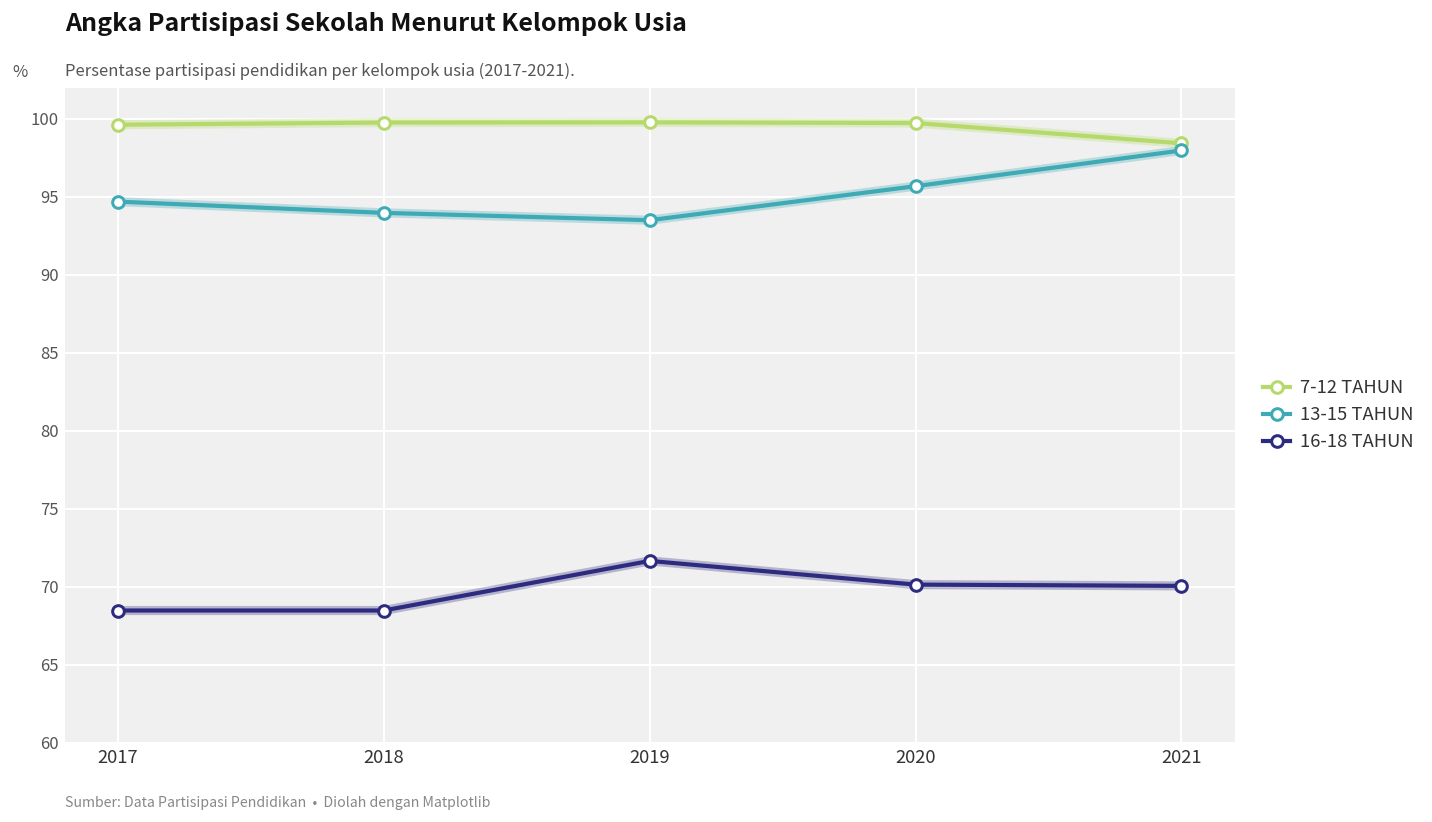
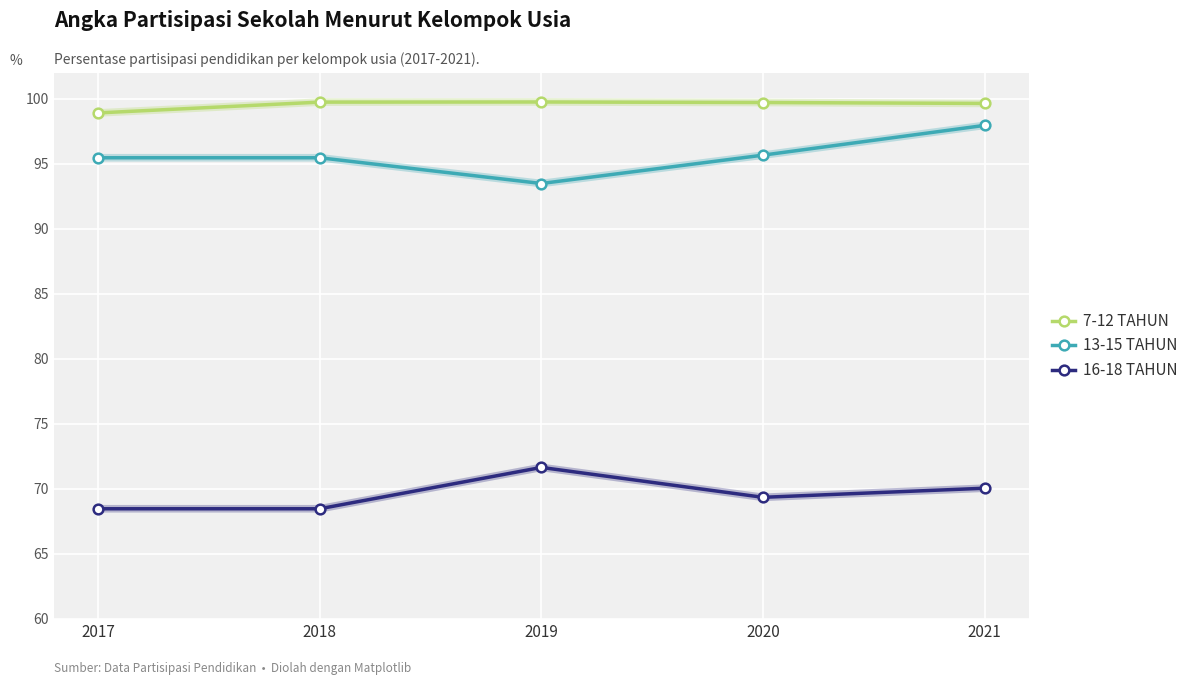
7-12 TAHUN, 2017: 99.6 -> 98.9
13-15 TAHUN, 2017: 94.7 -> 95.5
13-15 TAHUN, 2018: 94.0 -> 95.5
16-18 TAHUN, 2020: 70.1 -> 69.4
7-12 TAHUN, 2021: 98.4 -> 99.7
